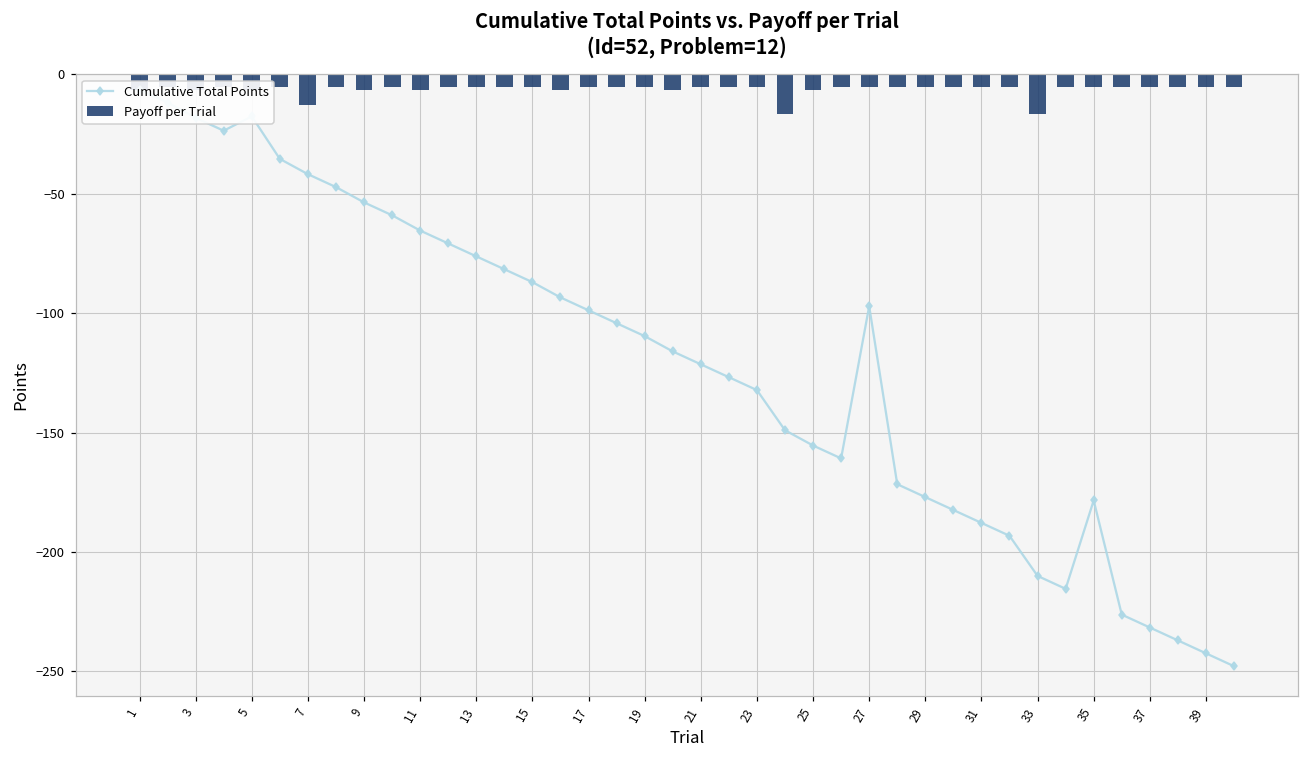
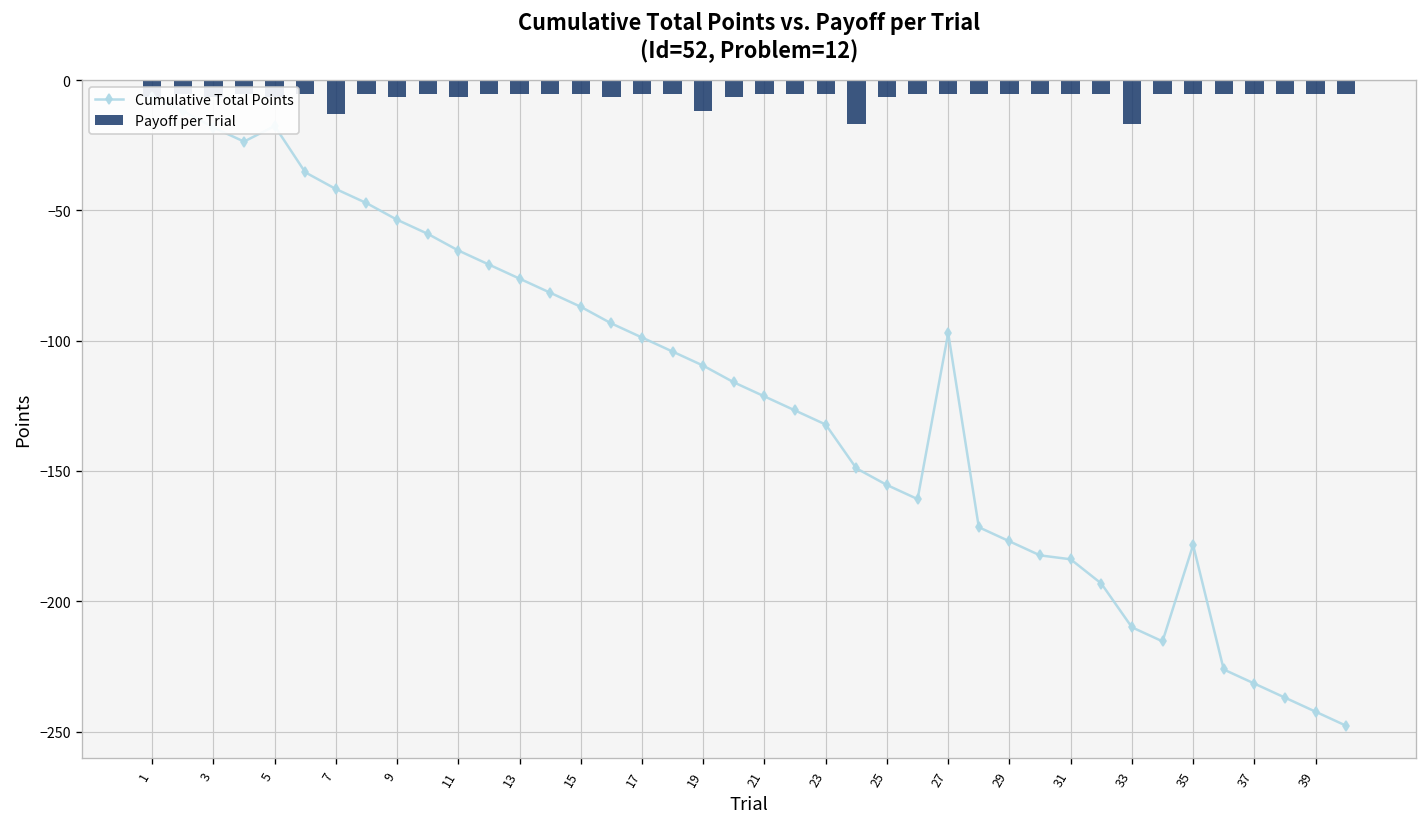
Payoff per Trial, 19: -5 -> -12
Cumulative Total Points, 31: -188 -> -184
